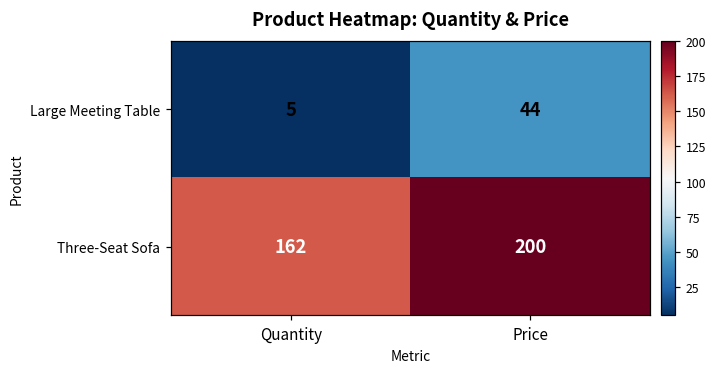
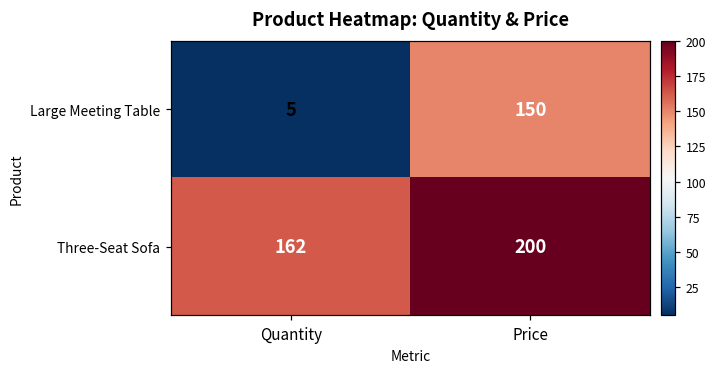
Large Meeting Table, Price: 44 -> 150
